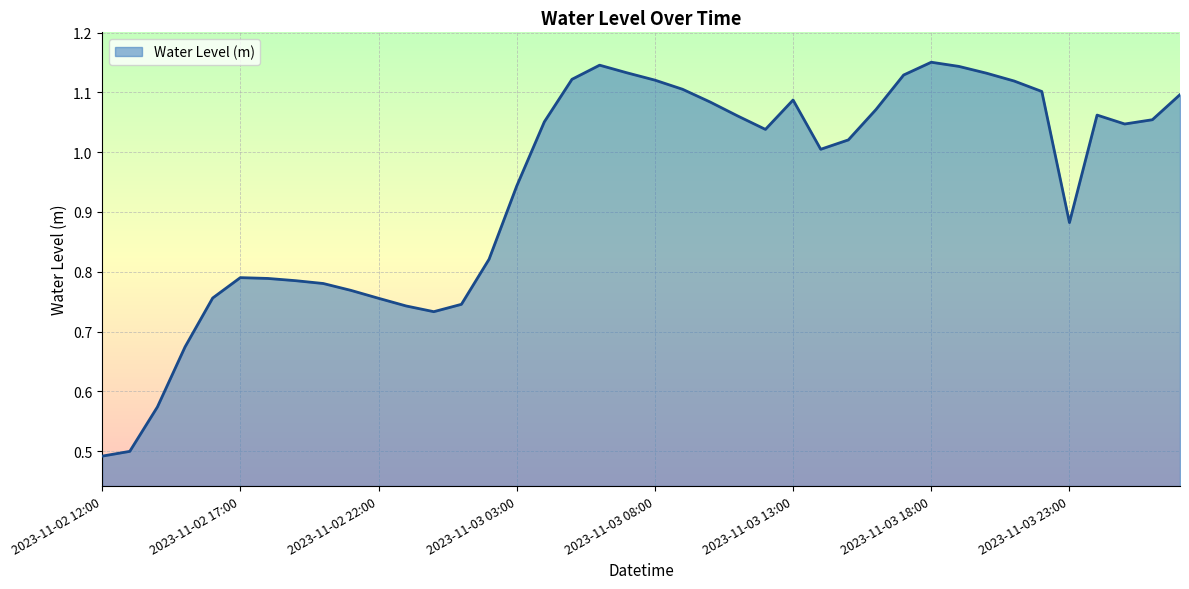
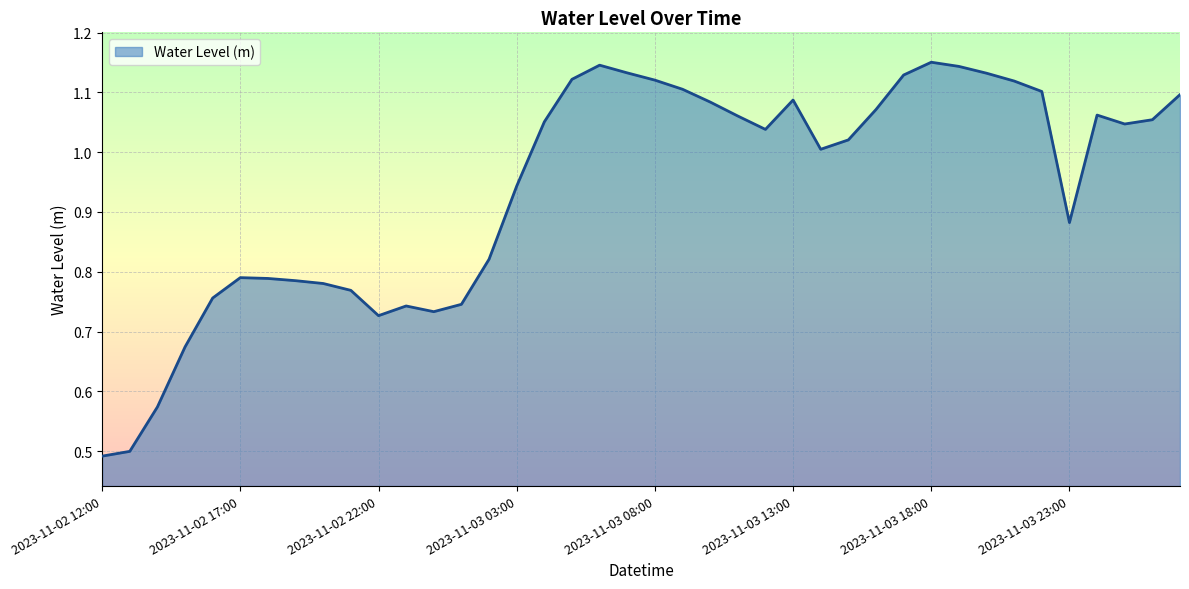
2023-11-02 22:00: 0.76 -> 0.73
